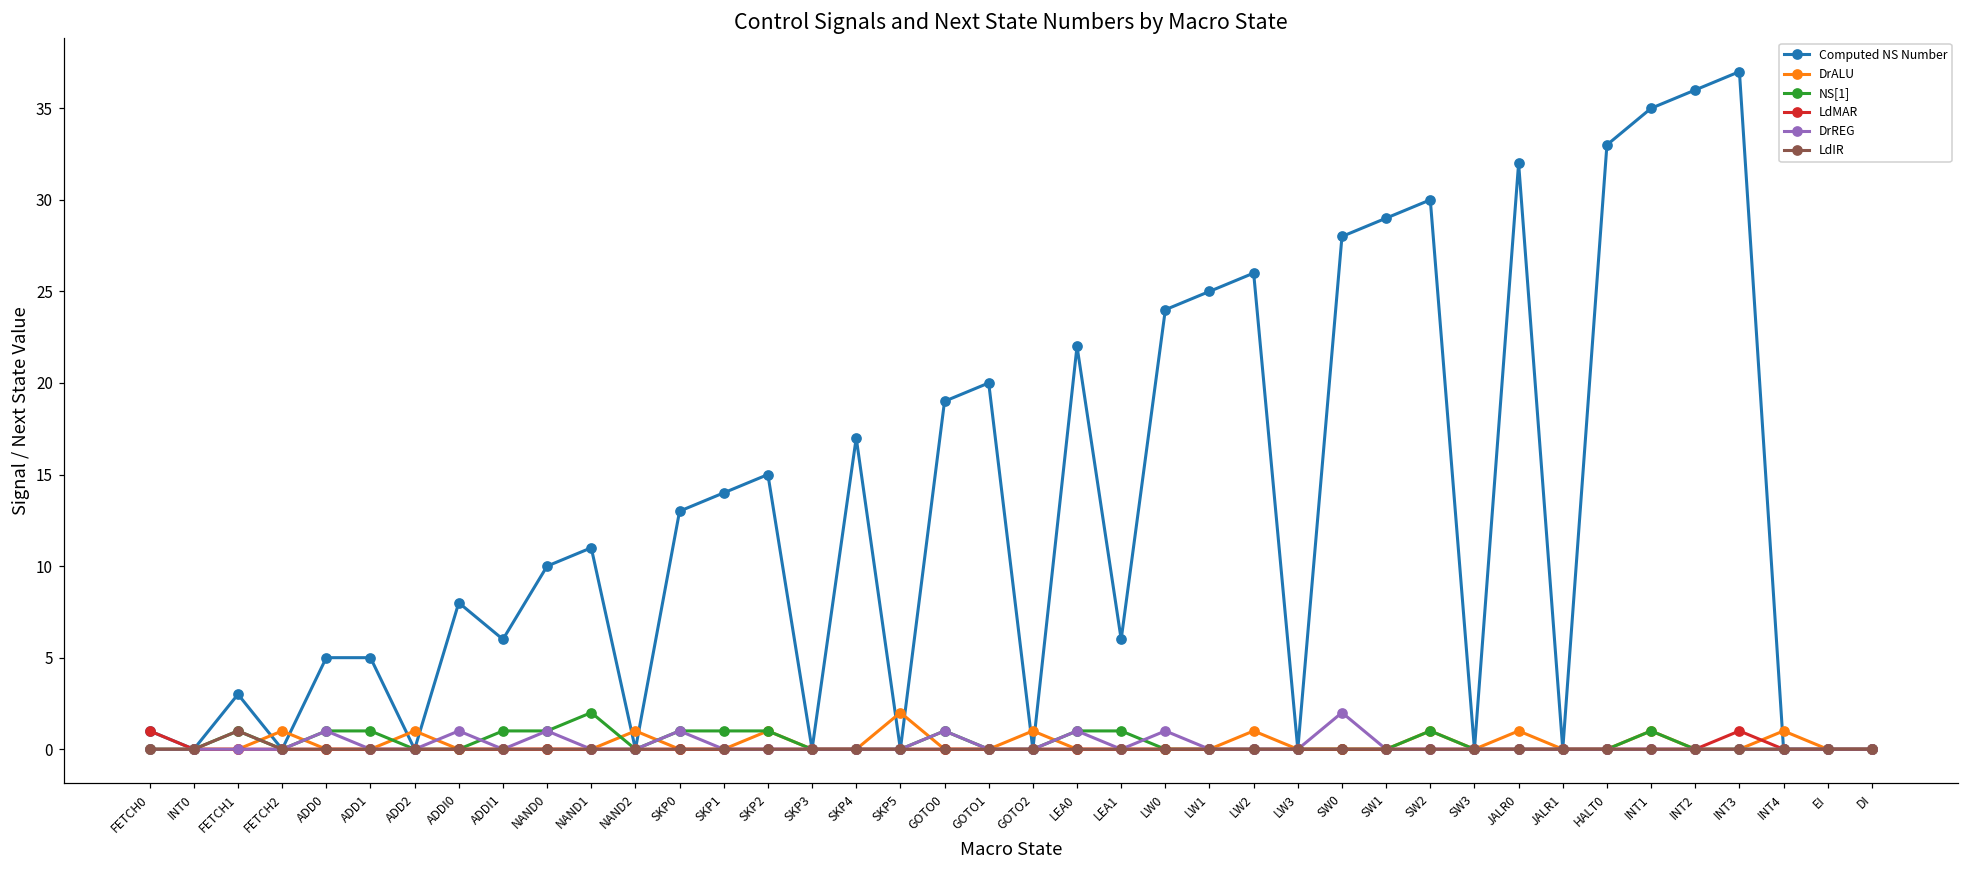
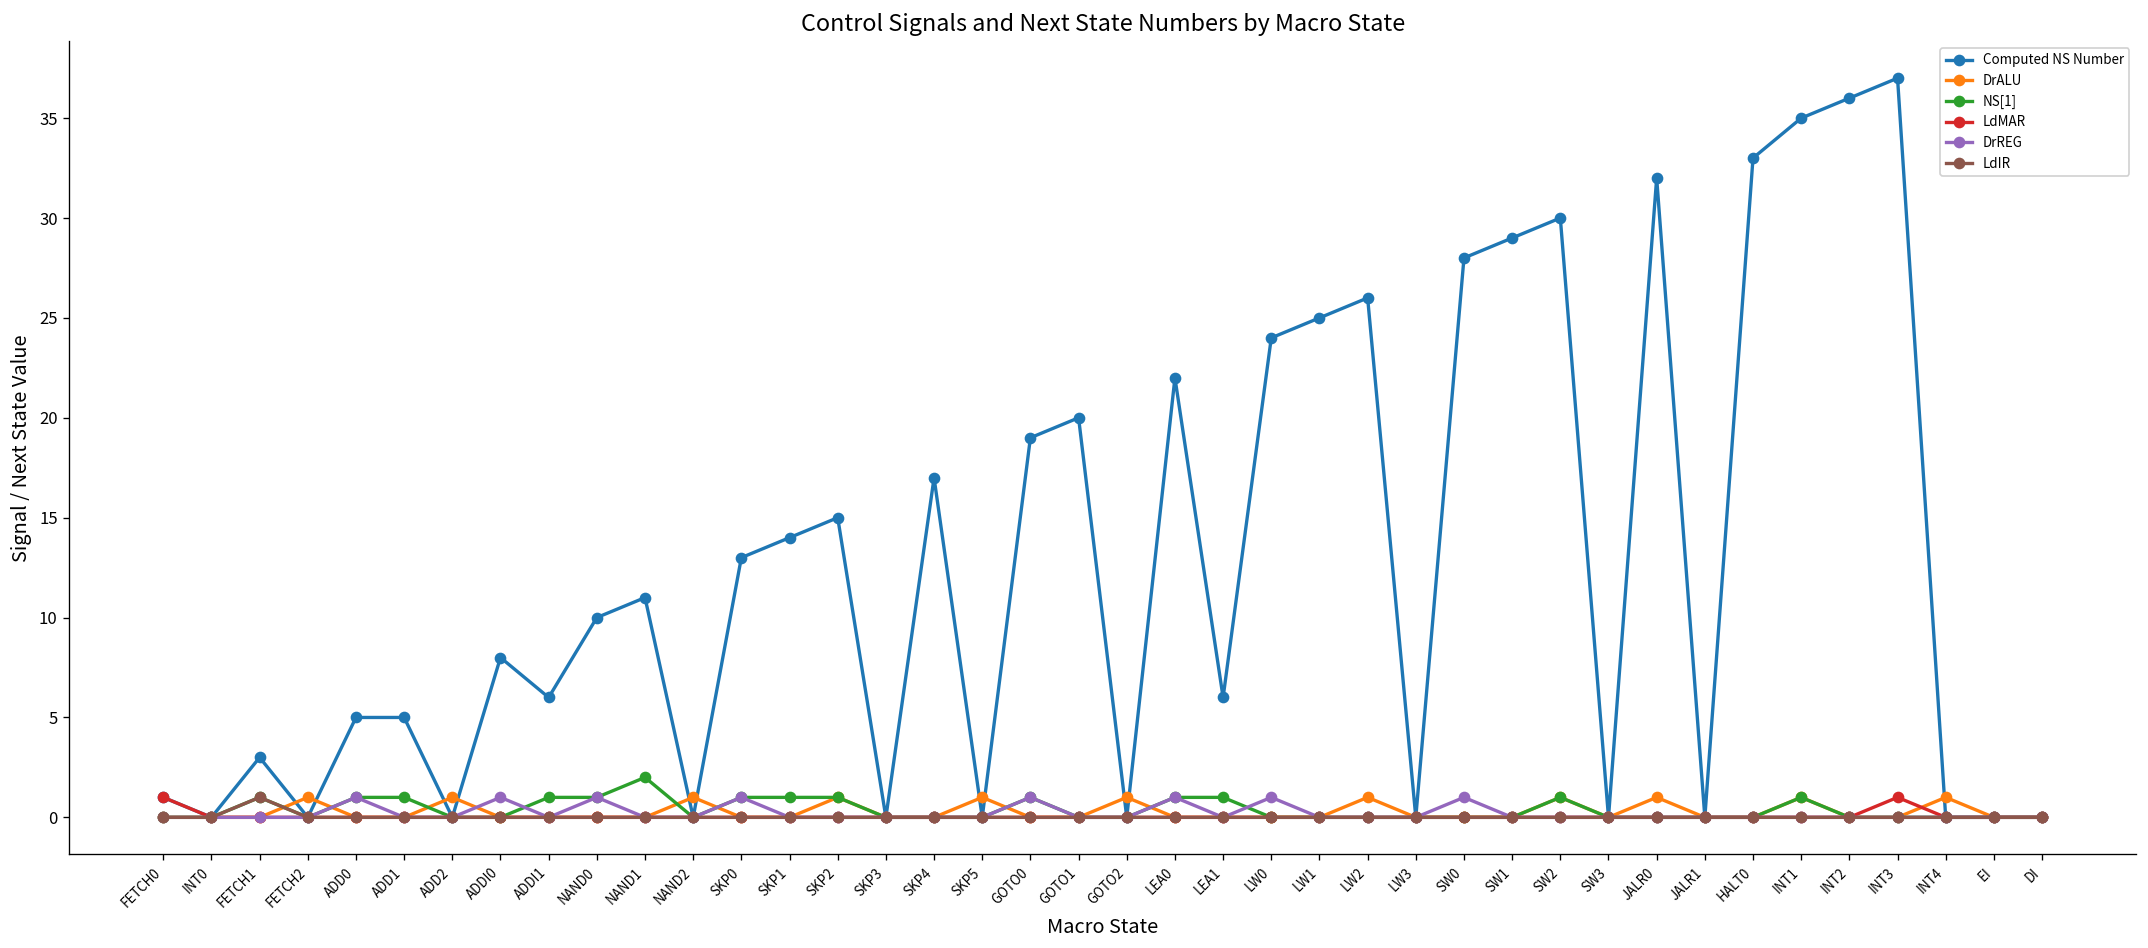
DrALU, SKP5: 2 -> 1
DrREG, SW0: 2 -> 1
